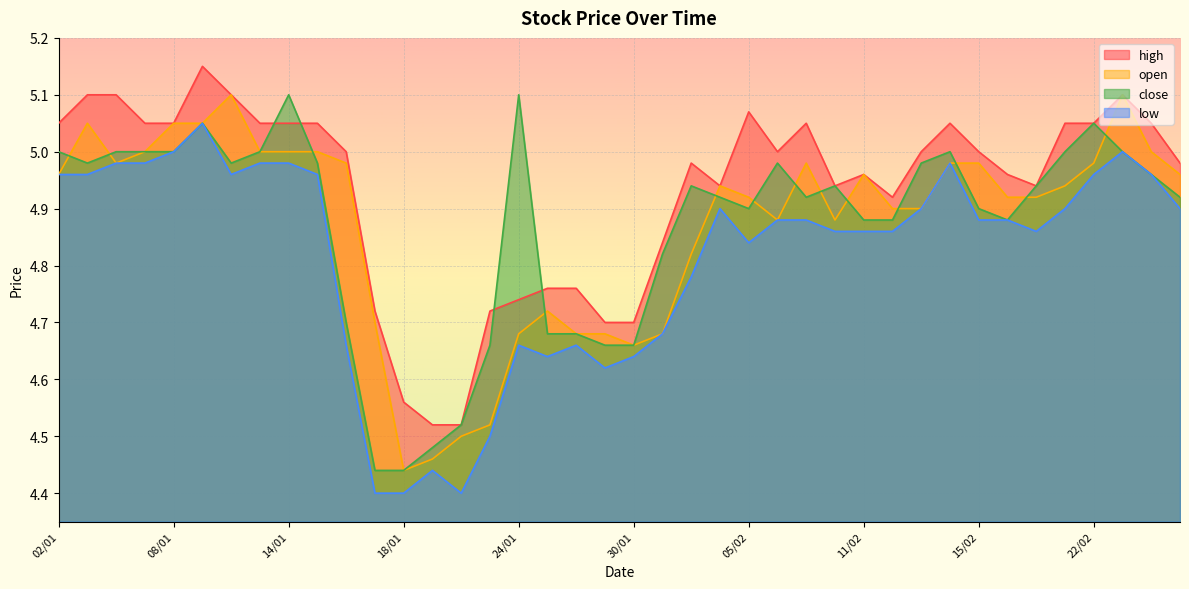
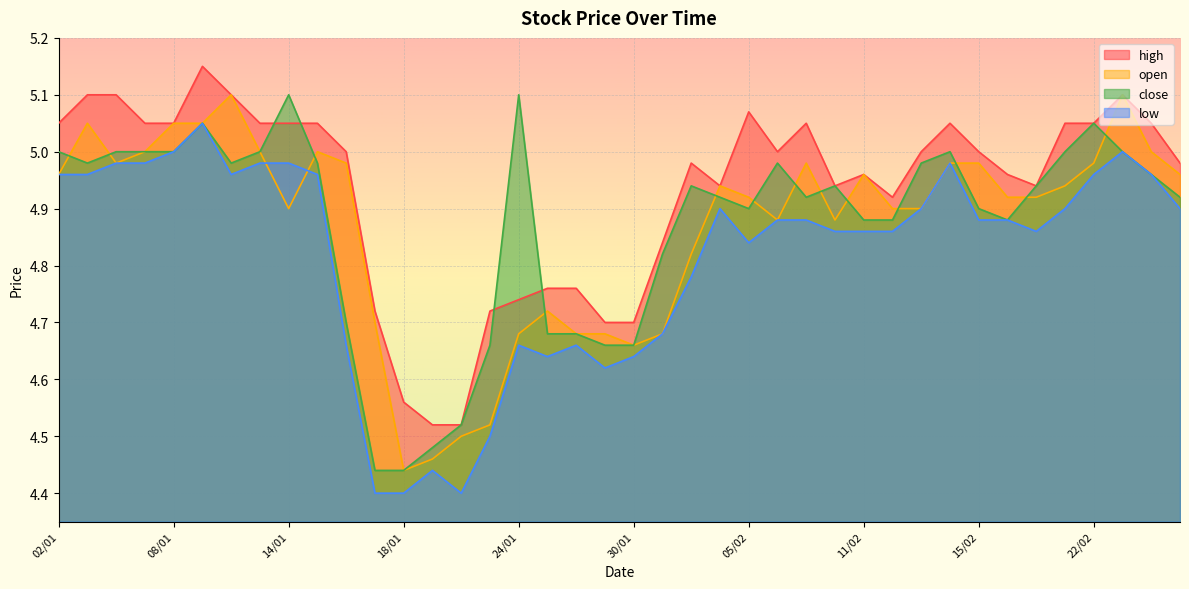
open, 14/01: 5.0 -> 4.9
